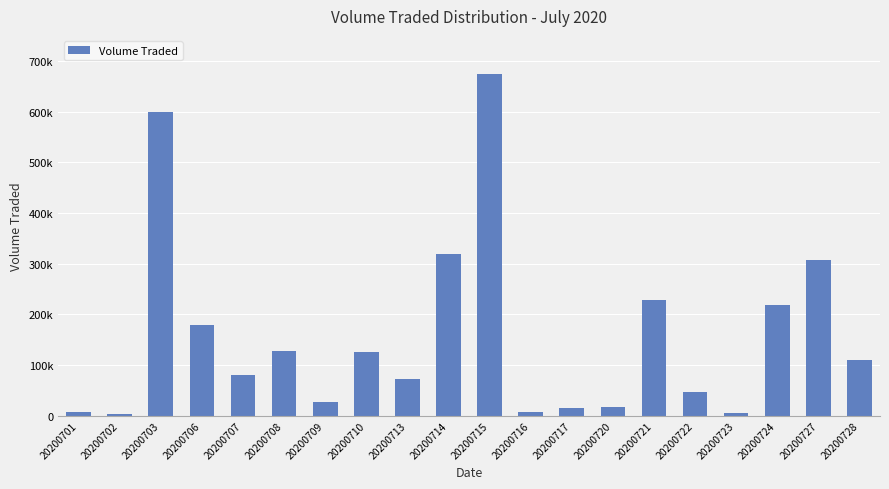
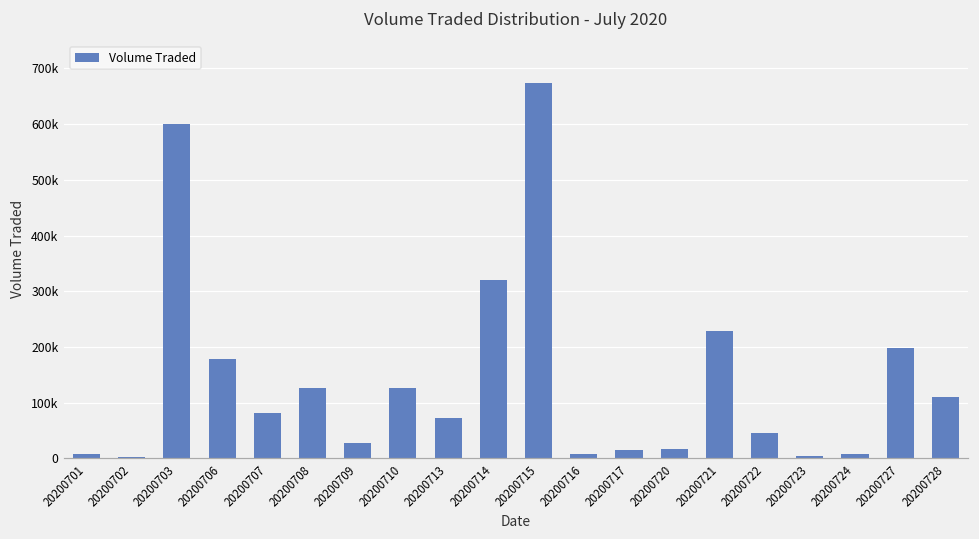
20200724: 220000 -> 10000
20200727: 310000 -> 200000
